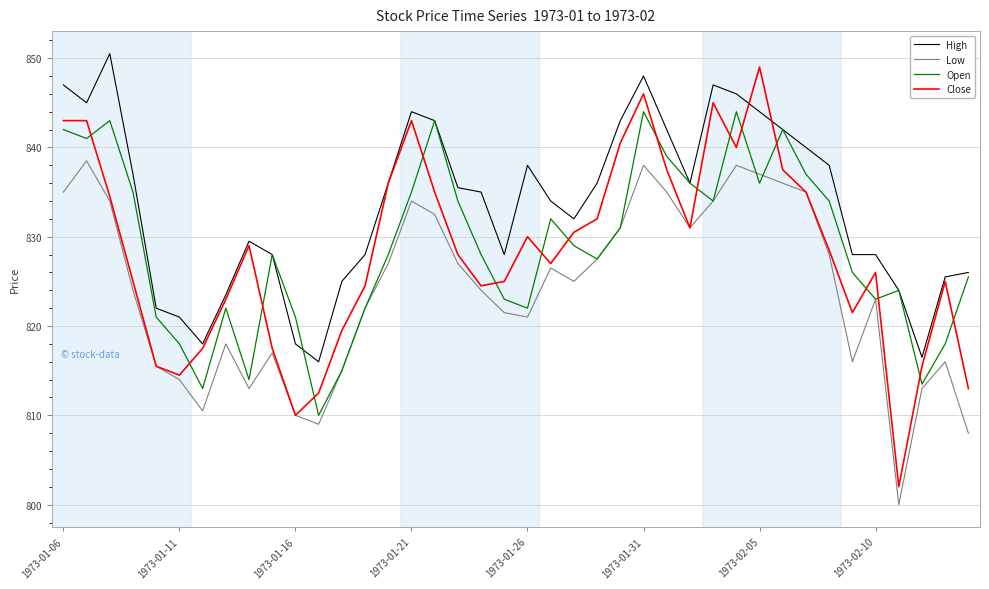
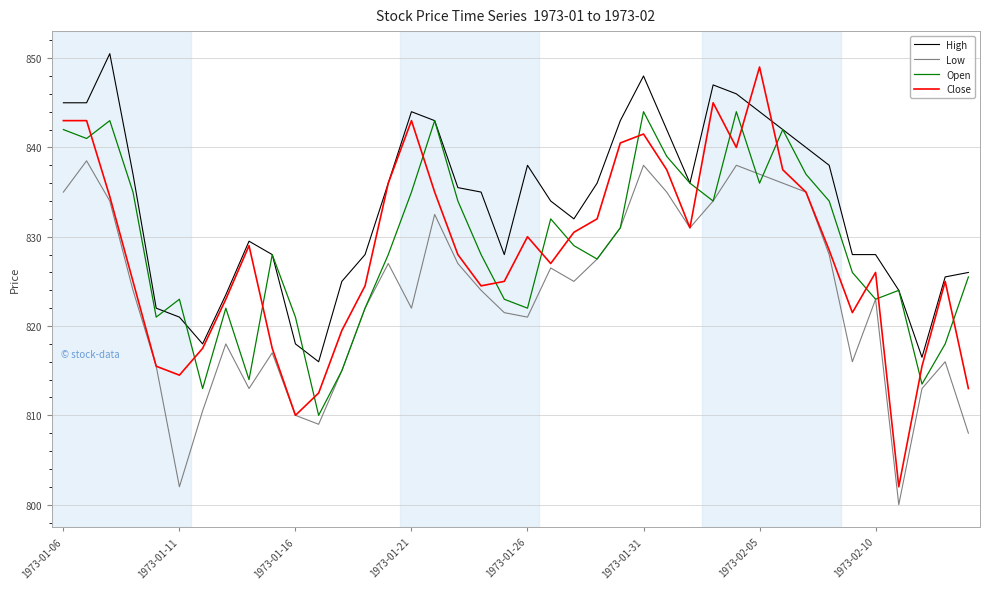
High, 1973-01-06: 847 -> 845
Low, 1973-01-11: 814 -> 802
Open, 1973-01-11: 818 -> 823
Low, 1973-01-21: 834 -> 822
Close, 1973-01-31: 846 -> 842
